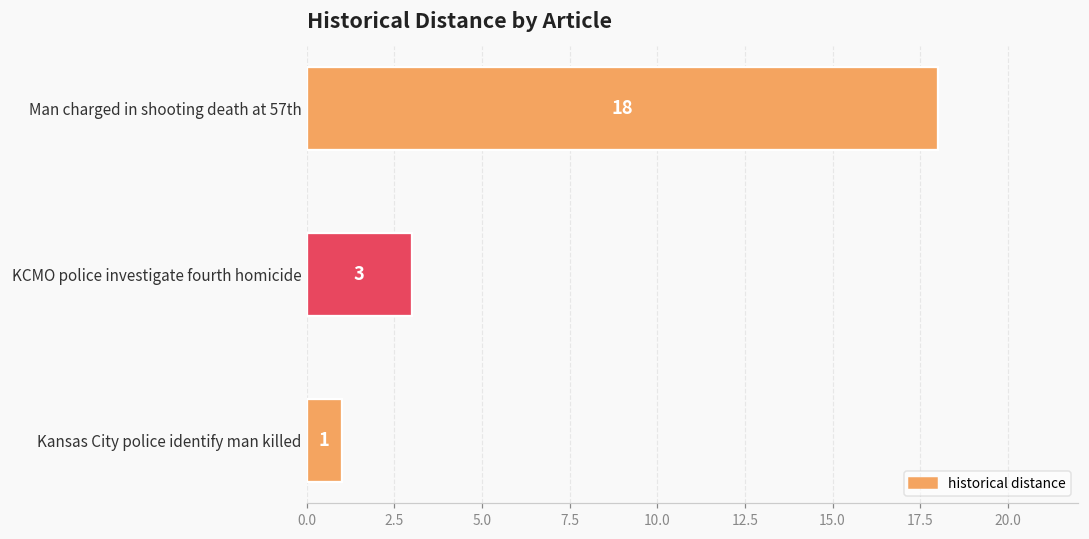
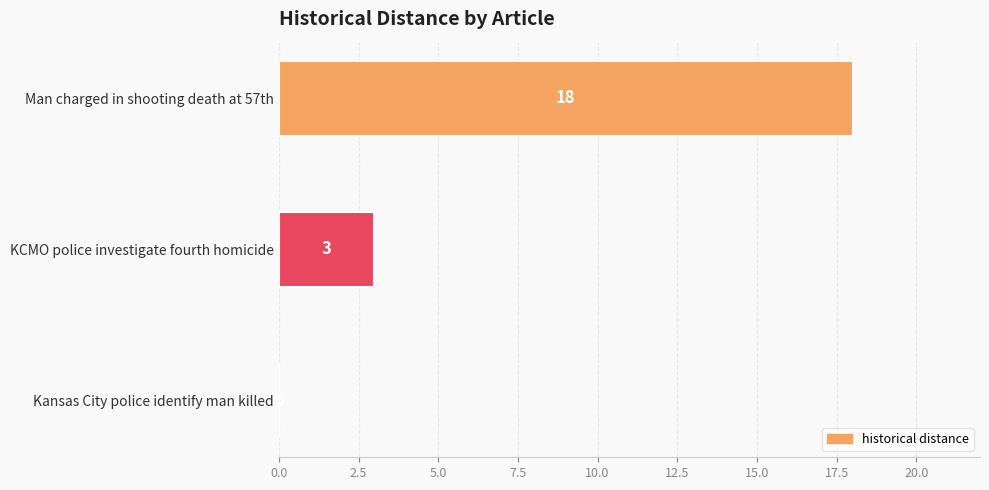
Kansas City police identify man killed: 1 -> 0
